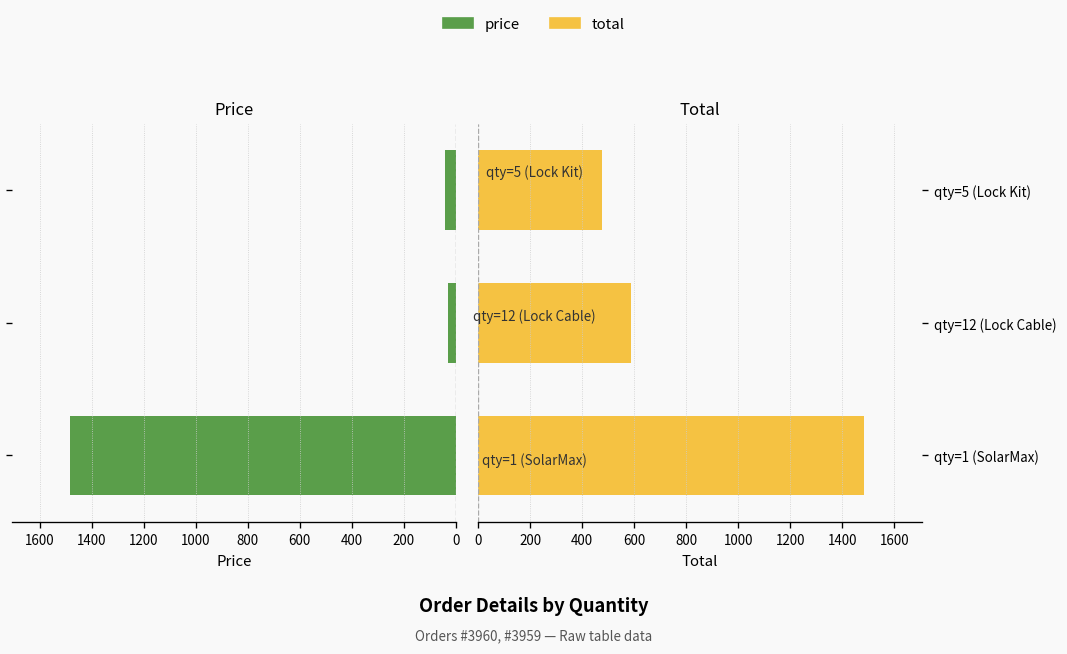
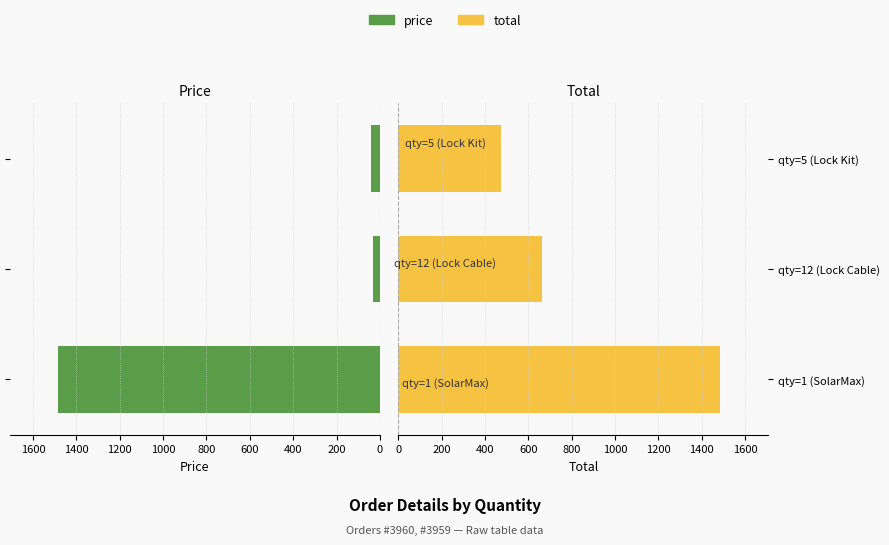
Total, qty=12 (Lock Cable): 590 -> 660
